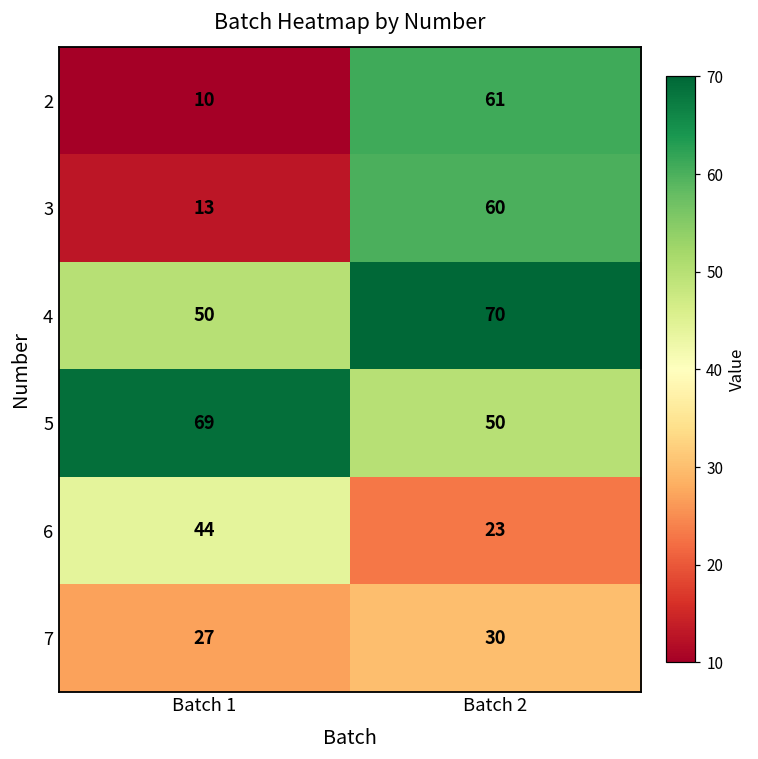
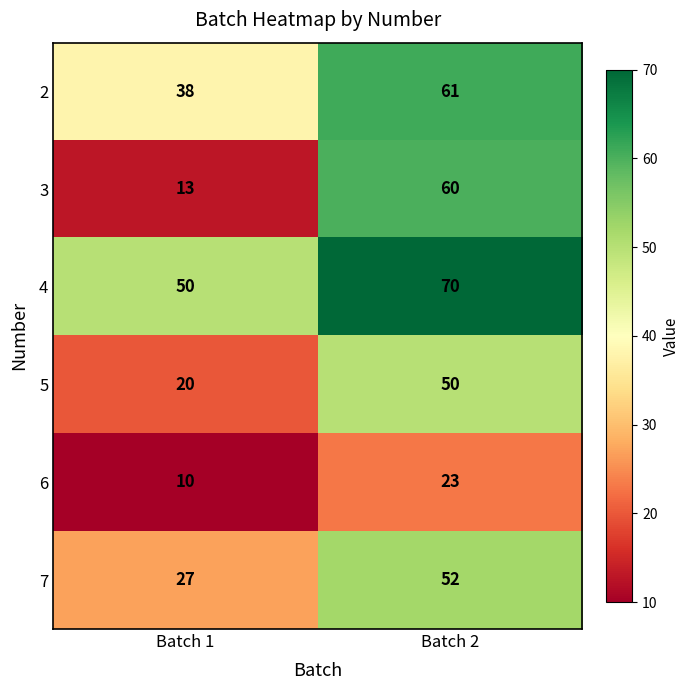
2, Batch 1: 10 -> 38
5, Batch 1: 69 -> 20
6, Batch 1: 44 -> 10
7, Batch 2: 30 -> 52
